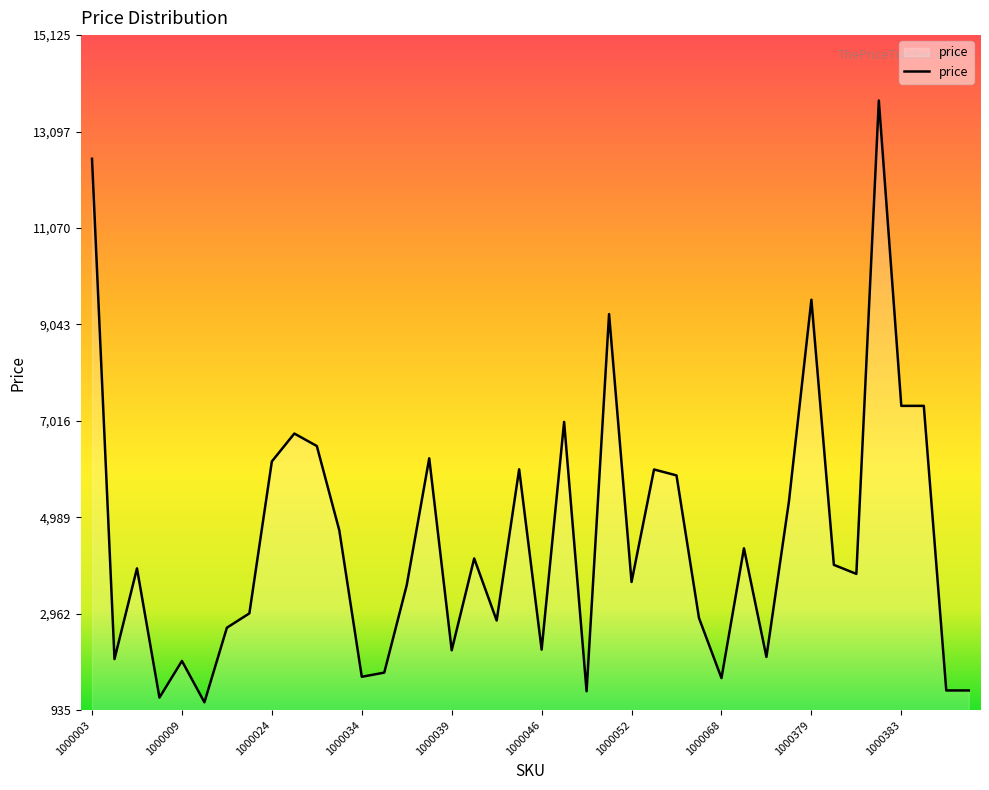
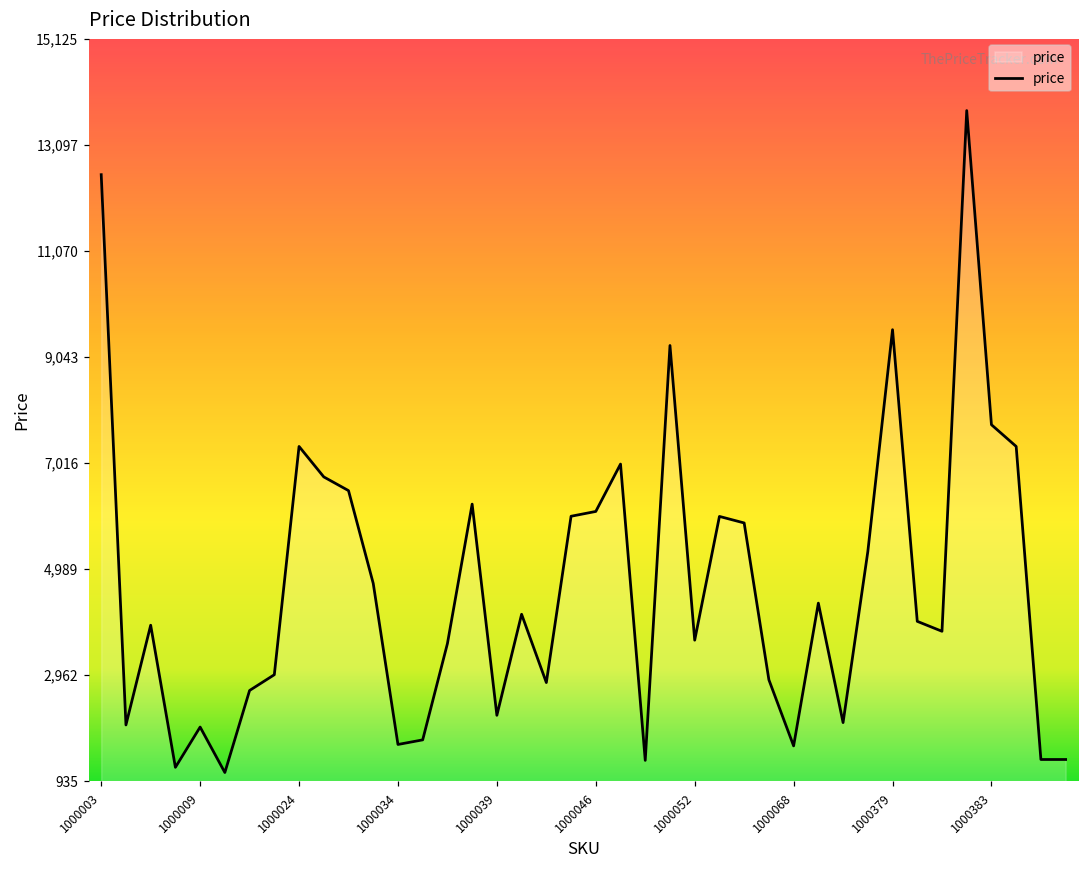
1000024: 6,200 -> 7,300
1000046: 2,200 -> 6,100
1000383: 7,300 -> 7,700
